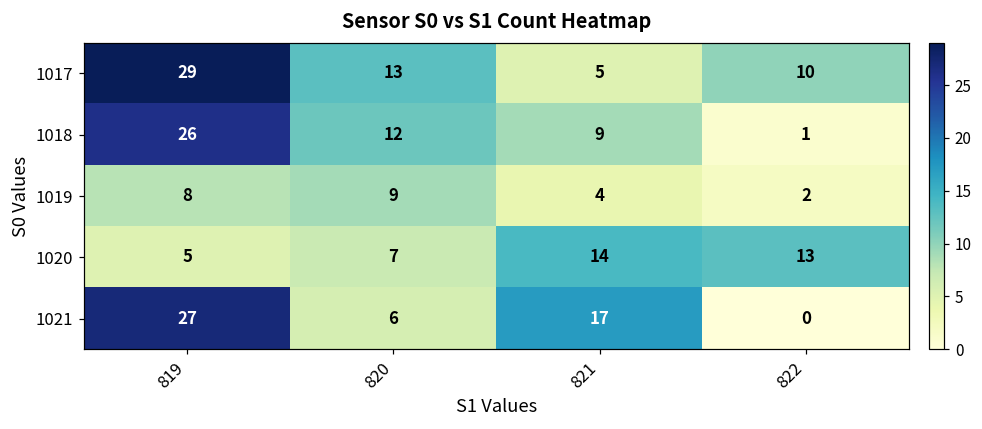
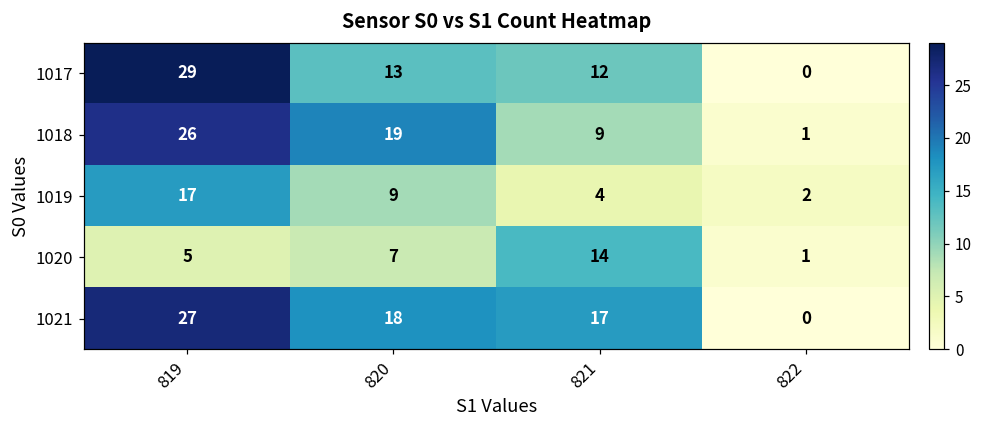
1017, 821: 5 -> 12
1017, 822: 10 -> 0
1018, 820: 12 -> 19
1019, 819: 8 -> 17
1020, 822: 13 -> 1
1021, 820: 6 -> 18
